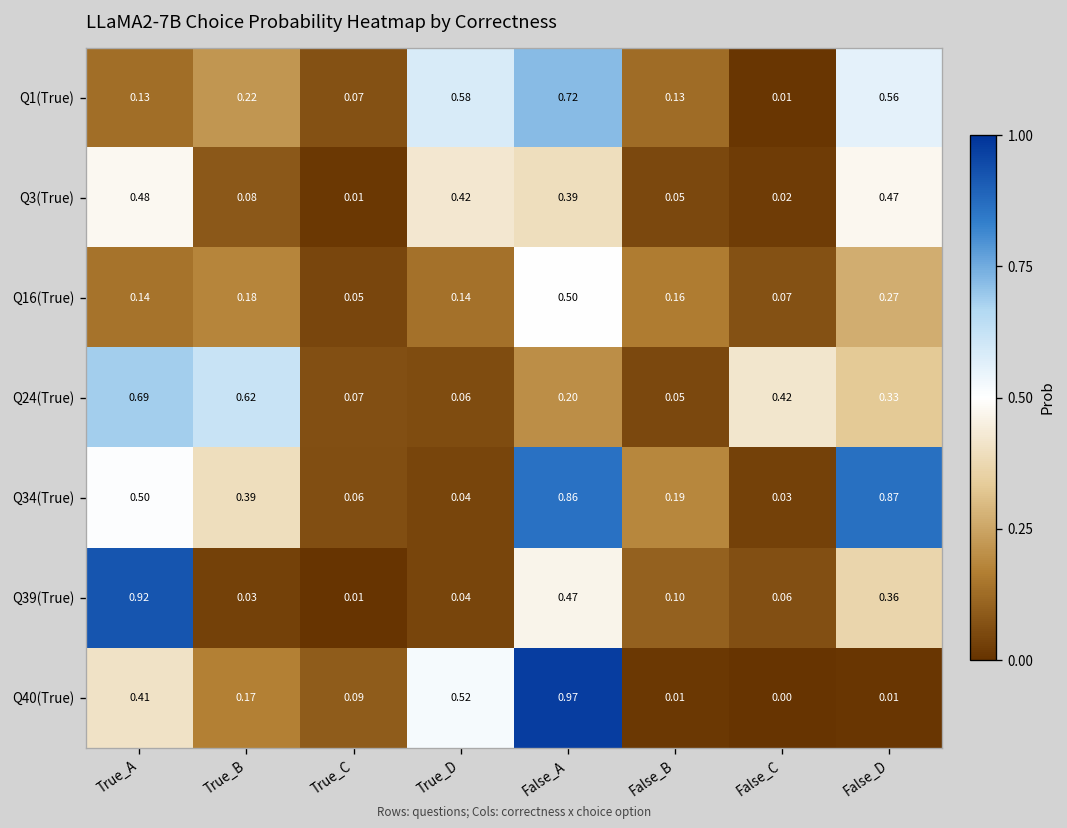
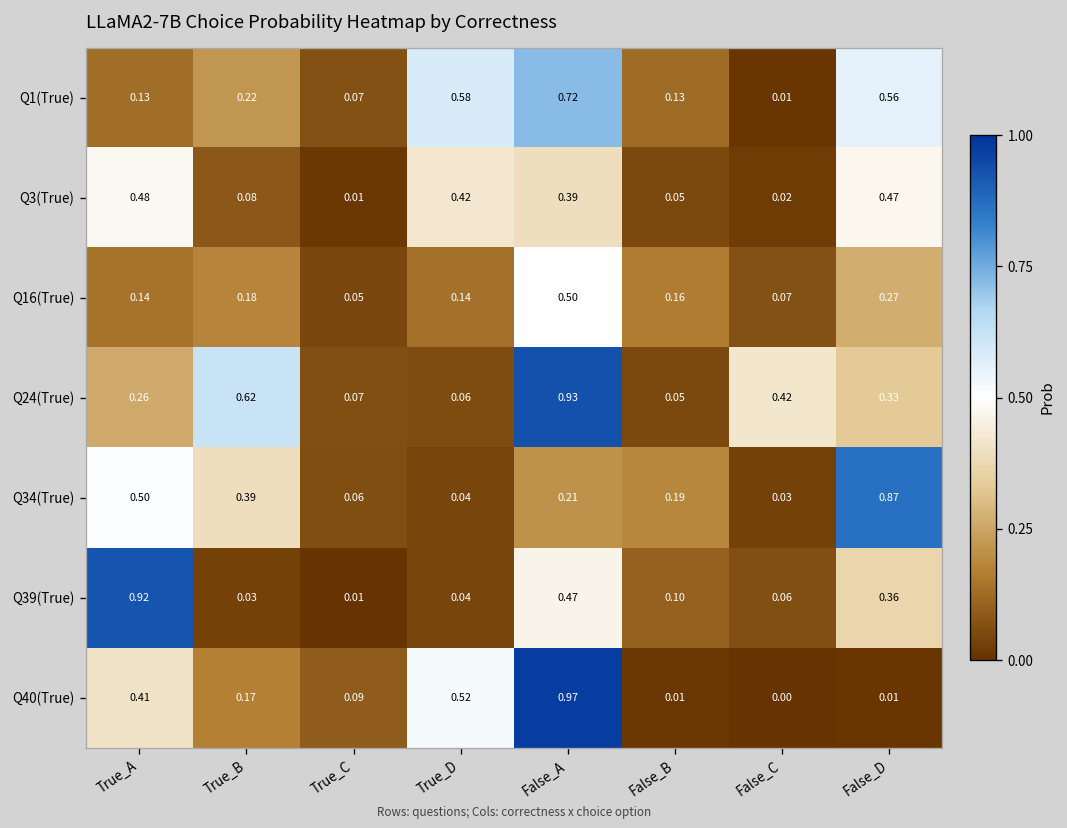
Q24(True), True_A: 0.69 -> 0.26
Q24(True), False_A: 0.20 -> 0.93
Q34(True), False_A: 0.86 -> 0.21
